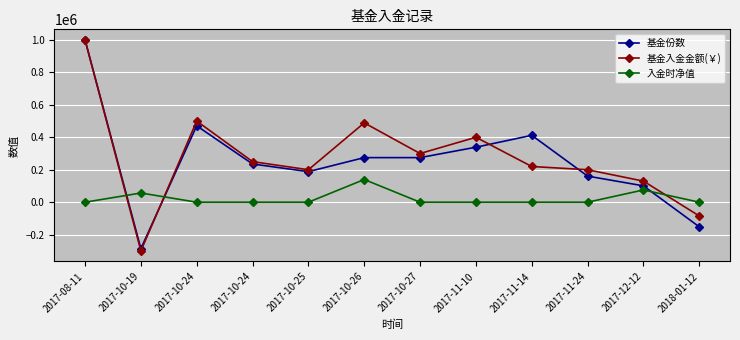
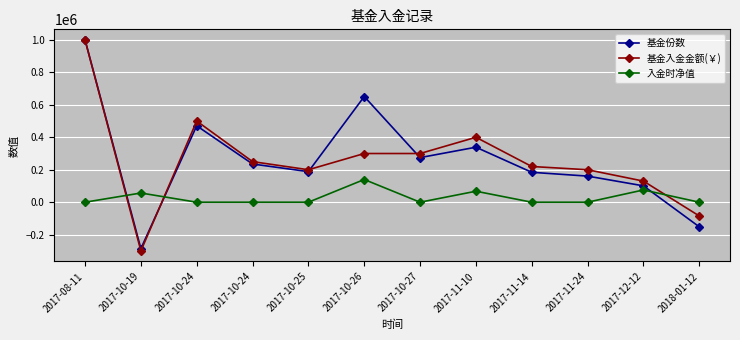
基金份数, 2017-10-26: 270000 -> 650000
基金入金金额(￥), 2017-10-26: 490000 -> 300000
入金时净值, 2017-11-10: 0 -> 70000
基金份数, 2017-11-14: 410000 -> 180000
